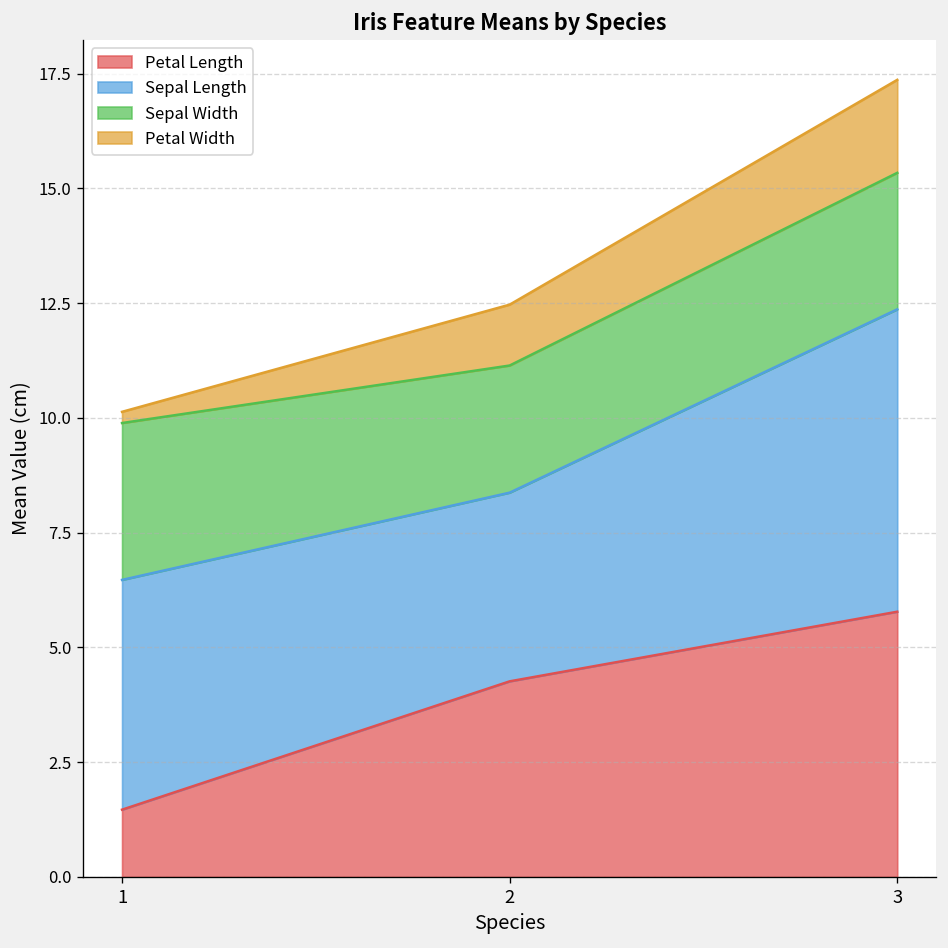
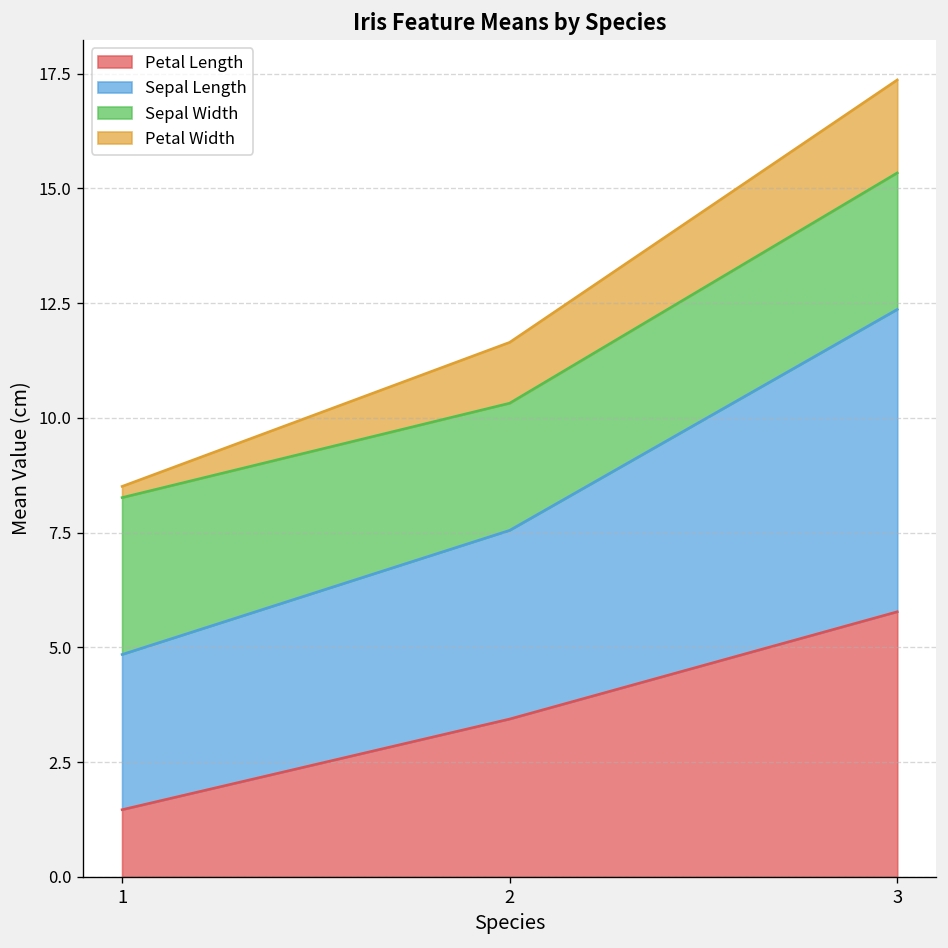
Sepal Length, 1: 5.0 -> 3.4
Petal Length, 2: 4.3 -> 3.4
